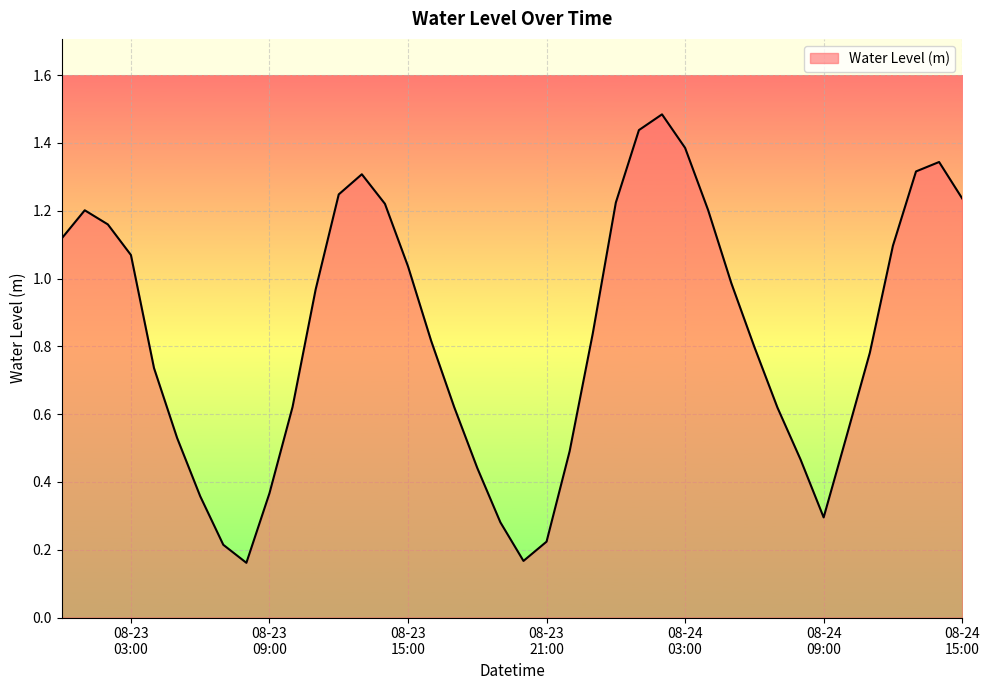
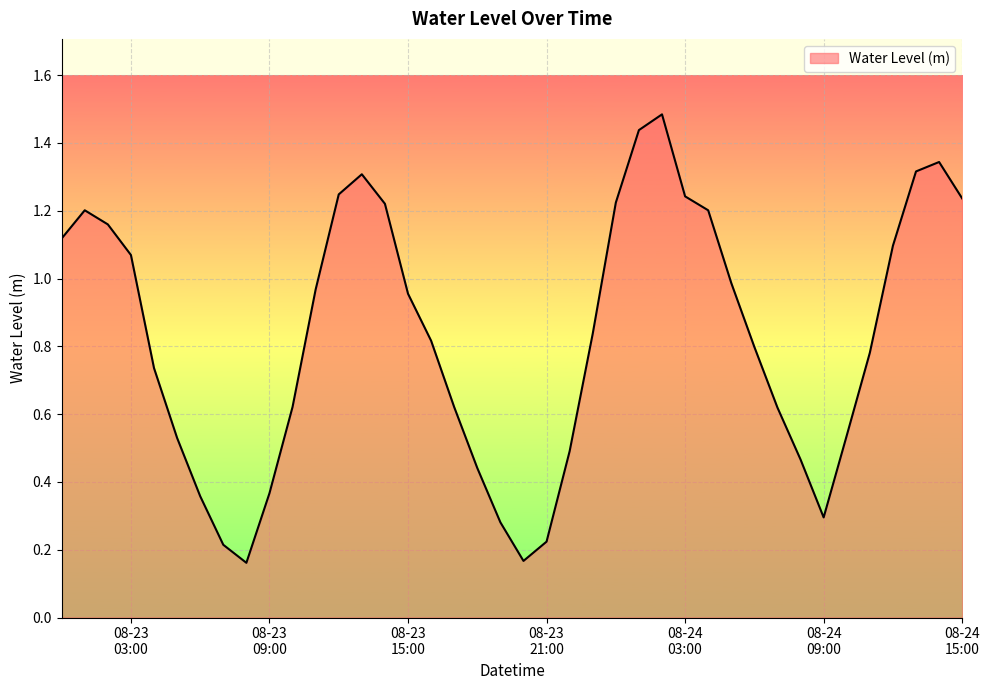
08-23 15:00: 1.04 -> 0.96
08-24 03:00: 1.39 -> 1.24
